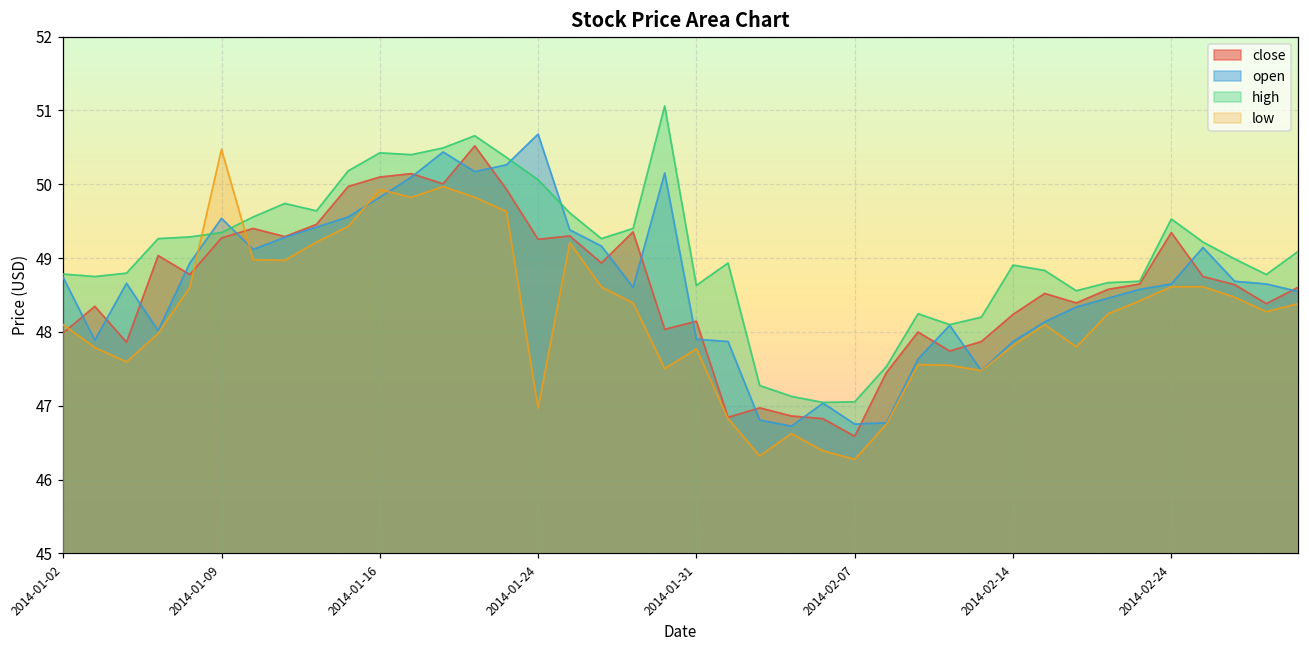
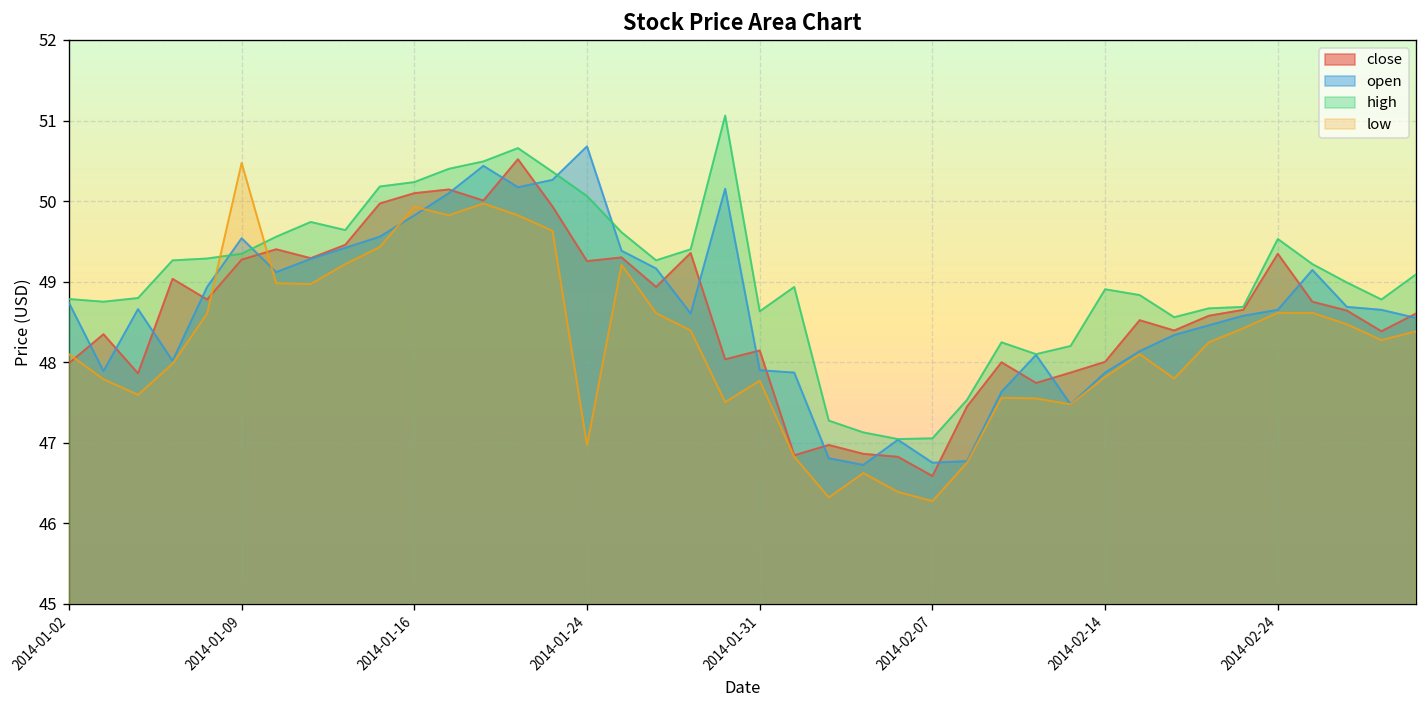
high, 2014-01-16: 50.4 -> 50.2
close, 2014-02-14: 48.2 -> 48.0
